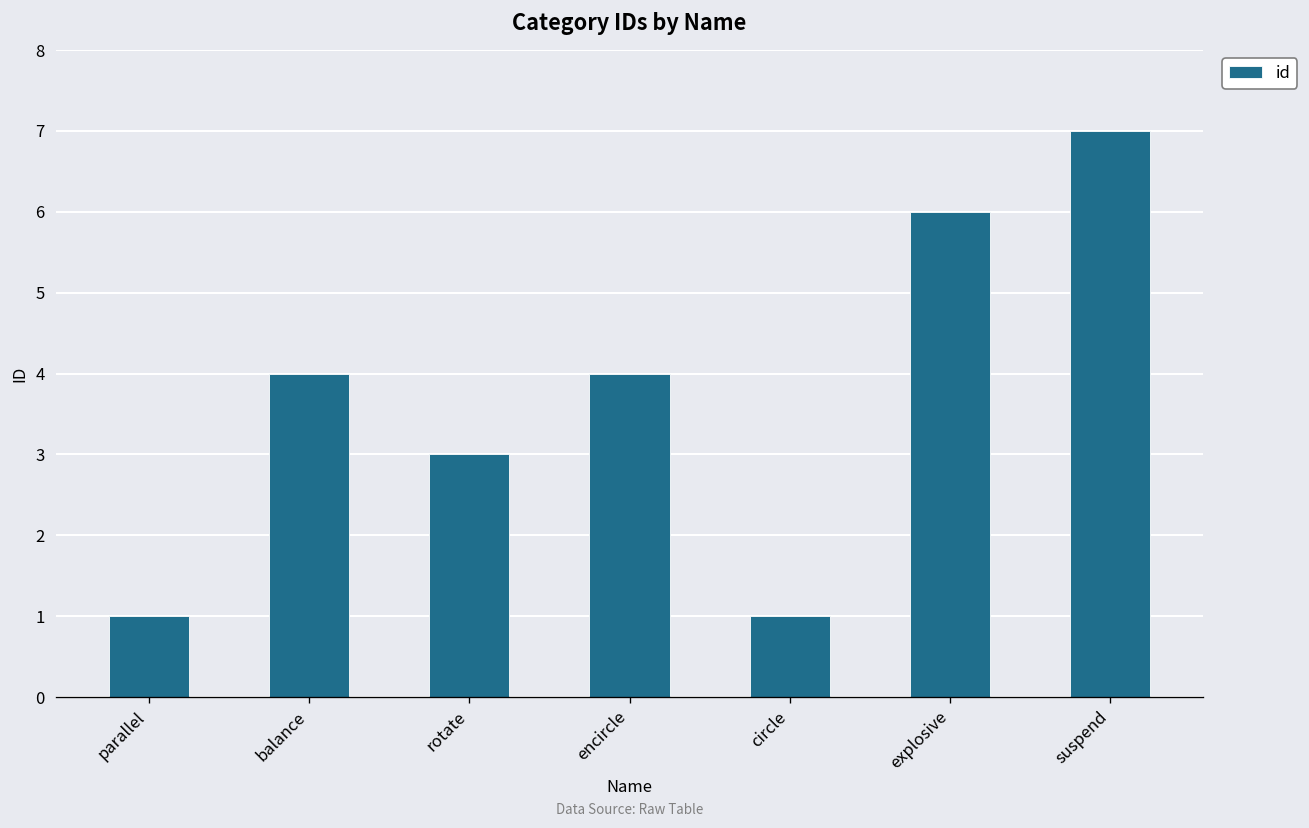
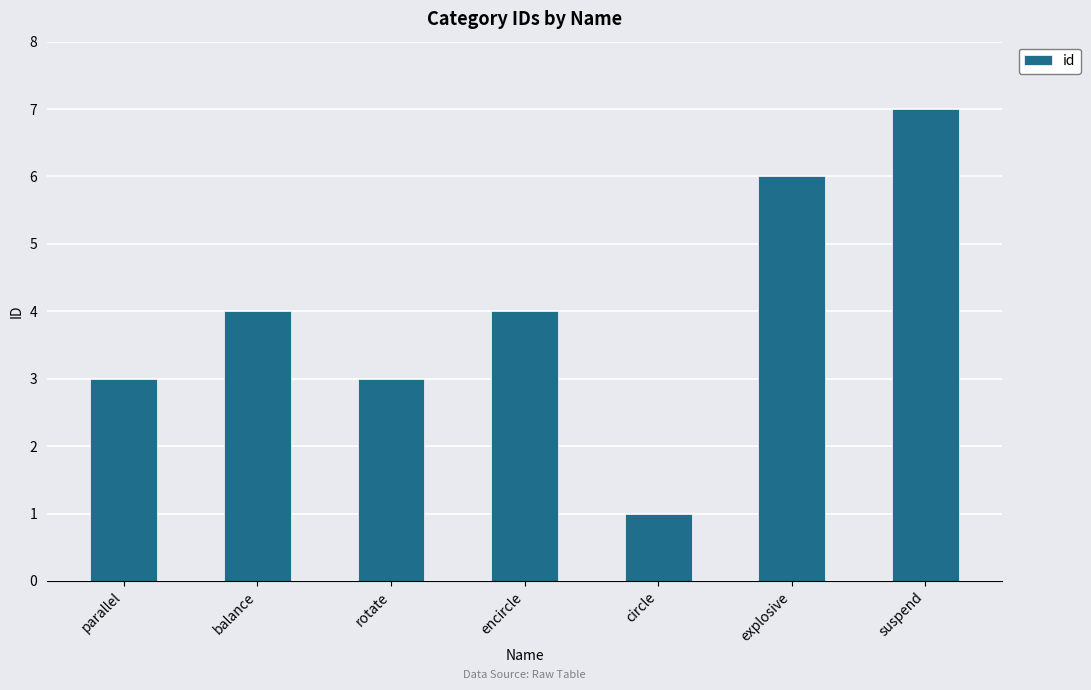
parallel: 1 -> 3
